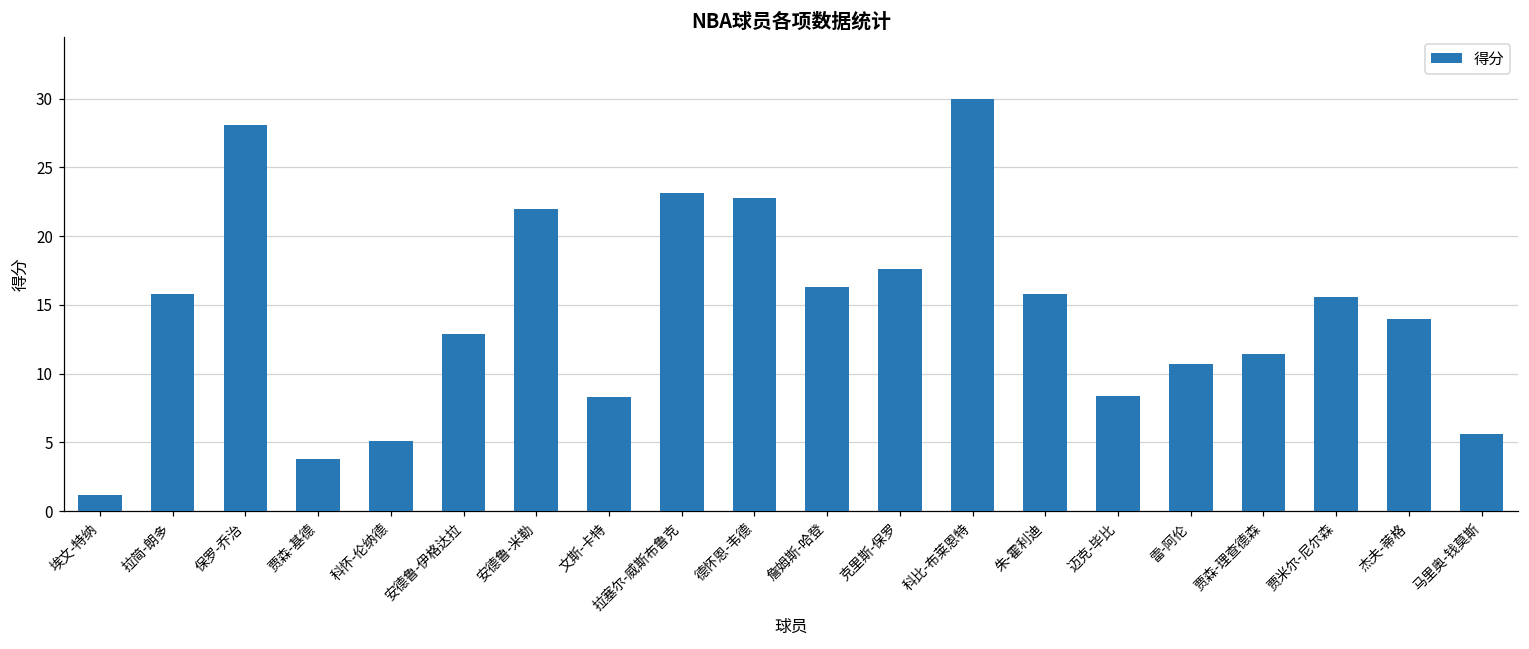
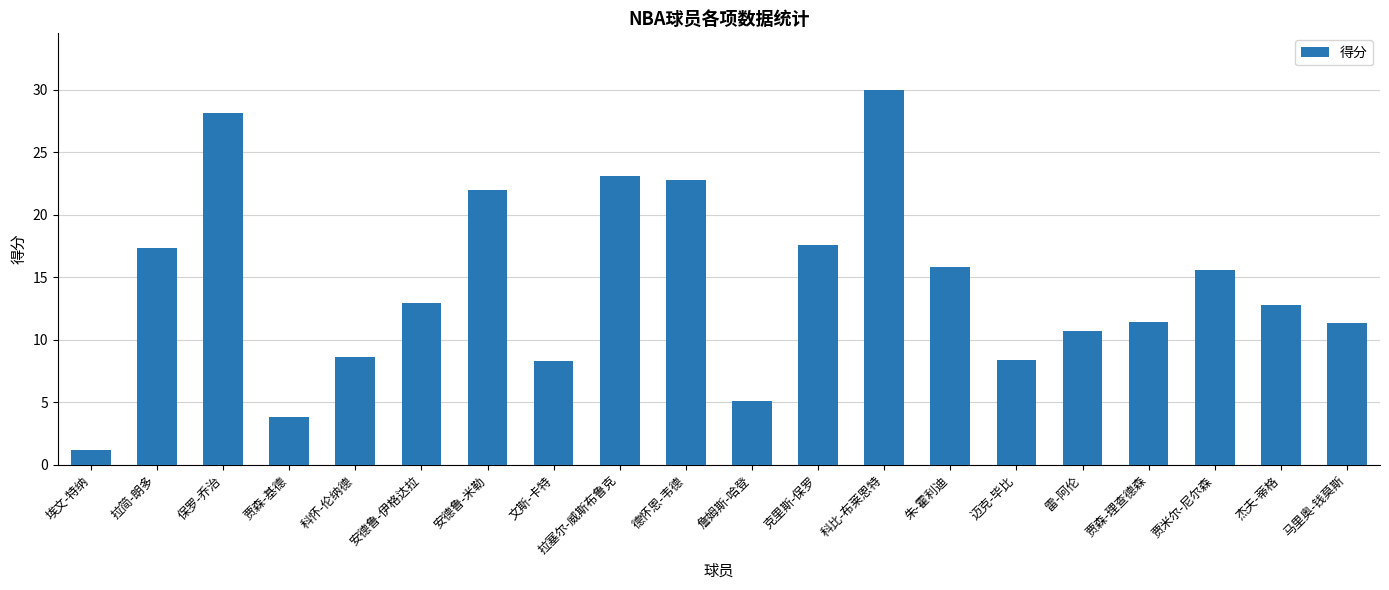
拉简-朗多: 15.8 -> 17.3
科怀-伦纳德: 5.1 -> 8.6
詹姆斯-哈登: 16.3 -> 5.1
杰夫-蒂格: 14.0 -> 12.8
马里奥-钱莫斯: 5.6 -> 11.3
